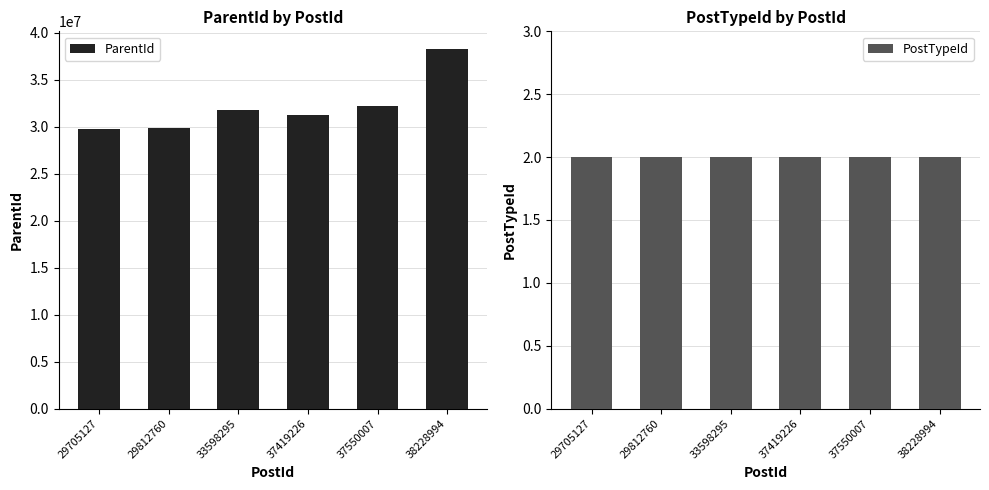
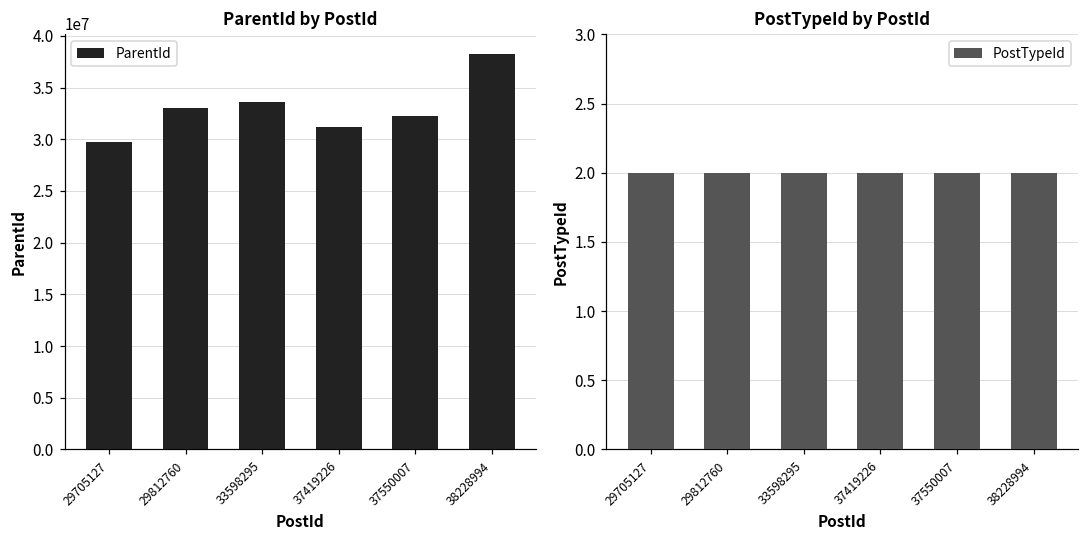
ParentId by PostId, 29812760: 30000000 -> 33000000
ParentId by PostId, 33598295: 32000000 -> 34000000
